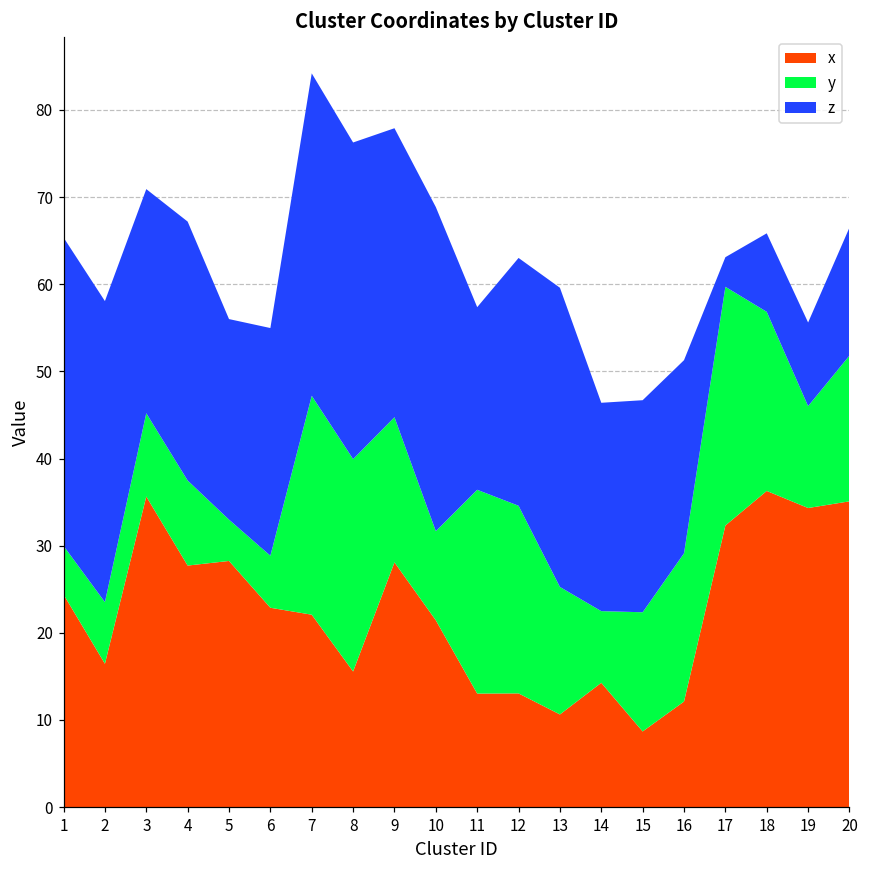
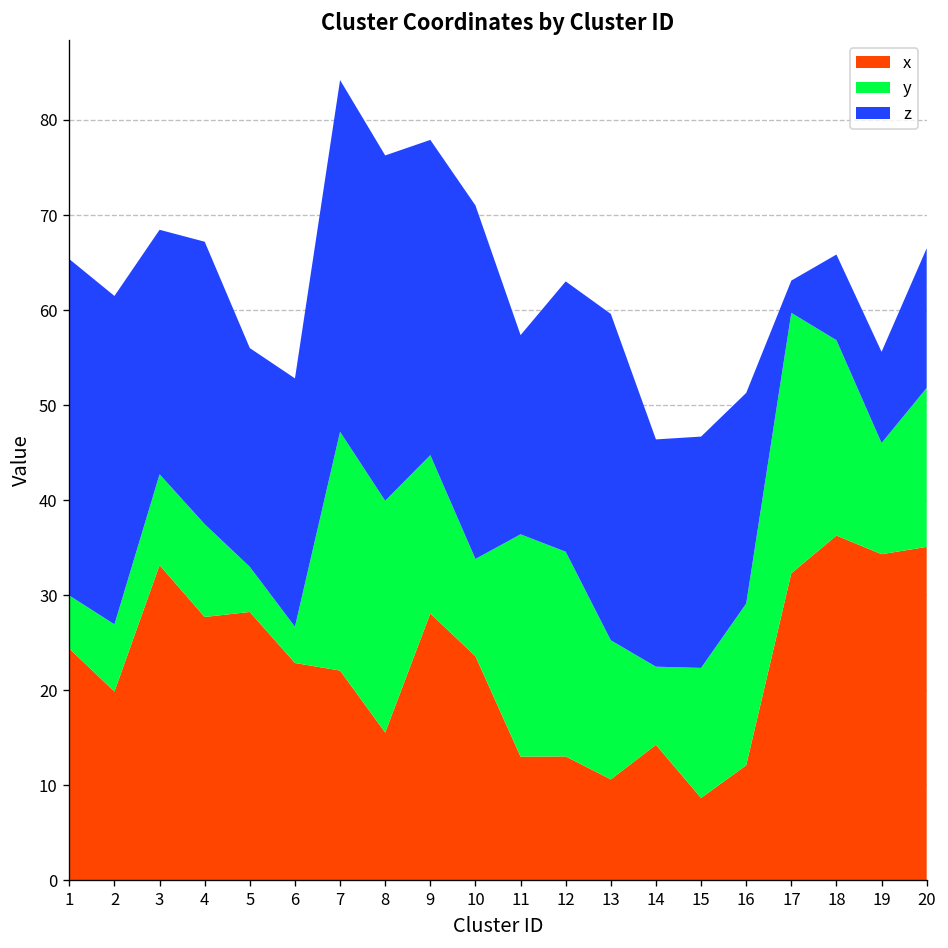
x, 2: 16 -> 20
x, 3: 36 -> 33
y, 6: 6 -> 4
x, 10: 21 -> 24
